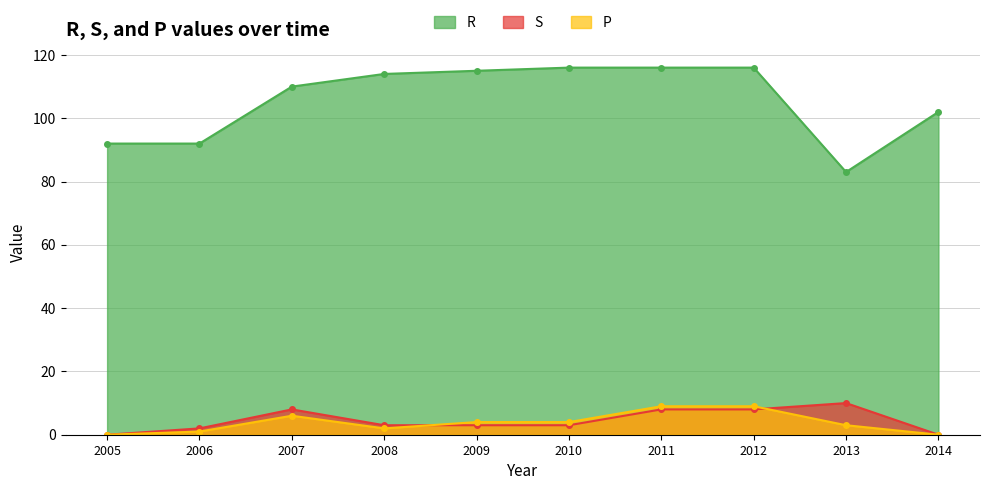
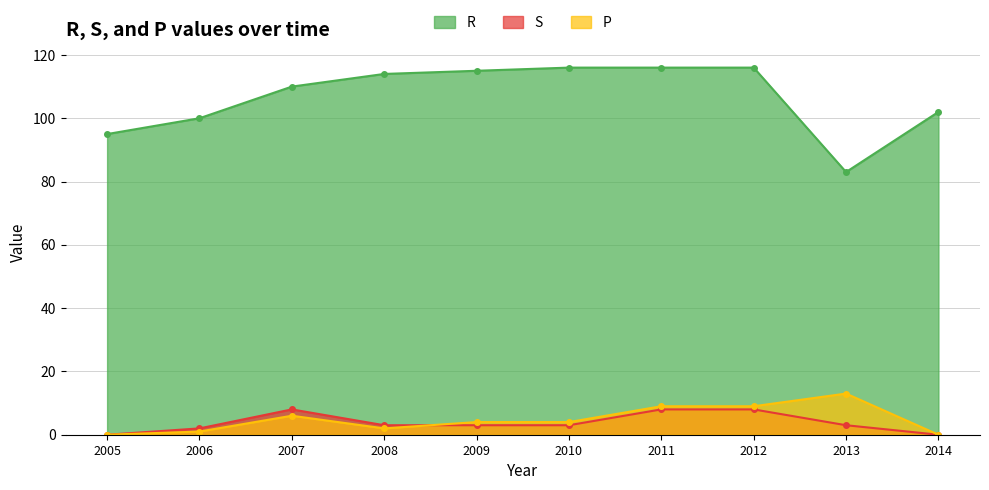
R, 2005: 92 -> 95
R, 2006: 92 -> 100
S, 2013: 10 -> 3
P, 2013: 3 -> 13
